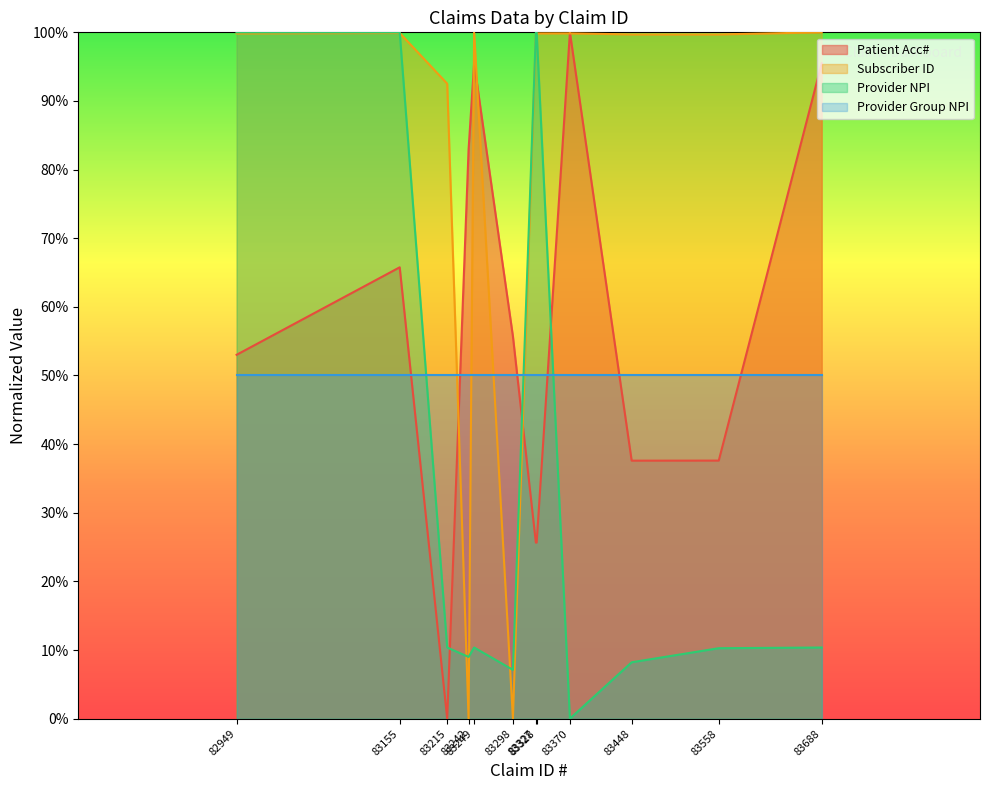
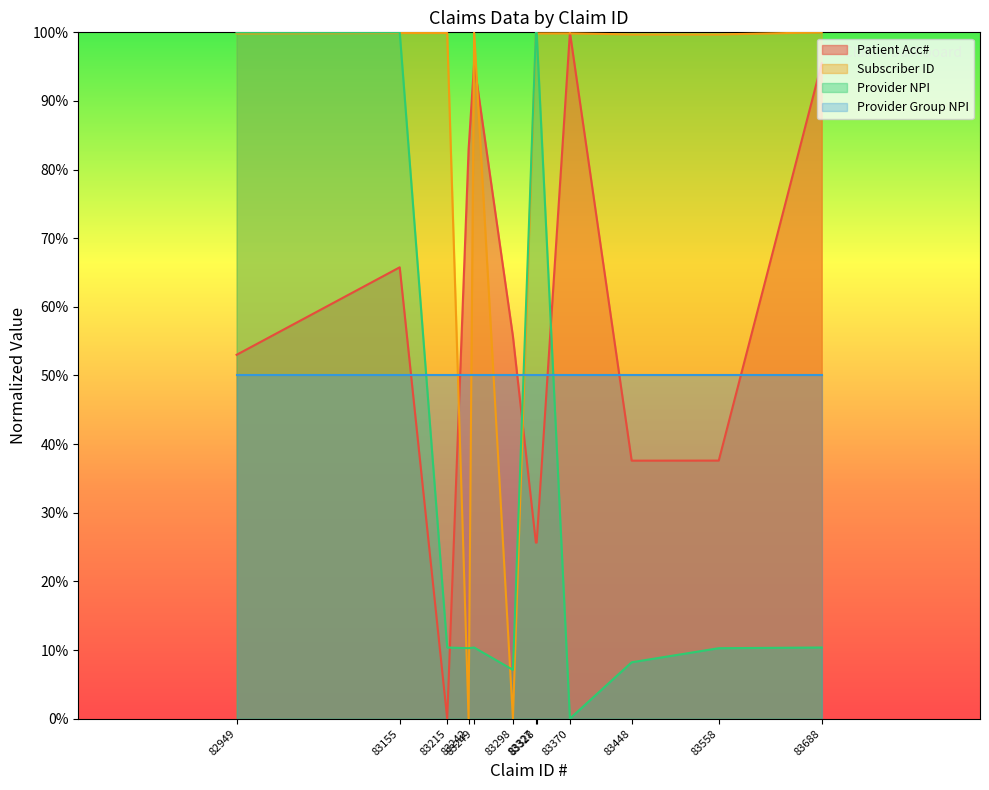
Subscriber ID, 83215: 93% -> 100%
Provider NPI, 83242: 9% -> 10%
